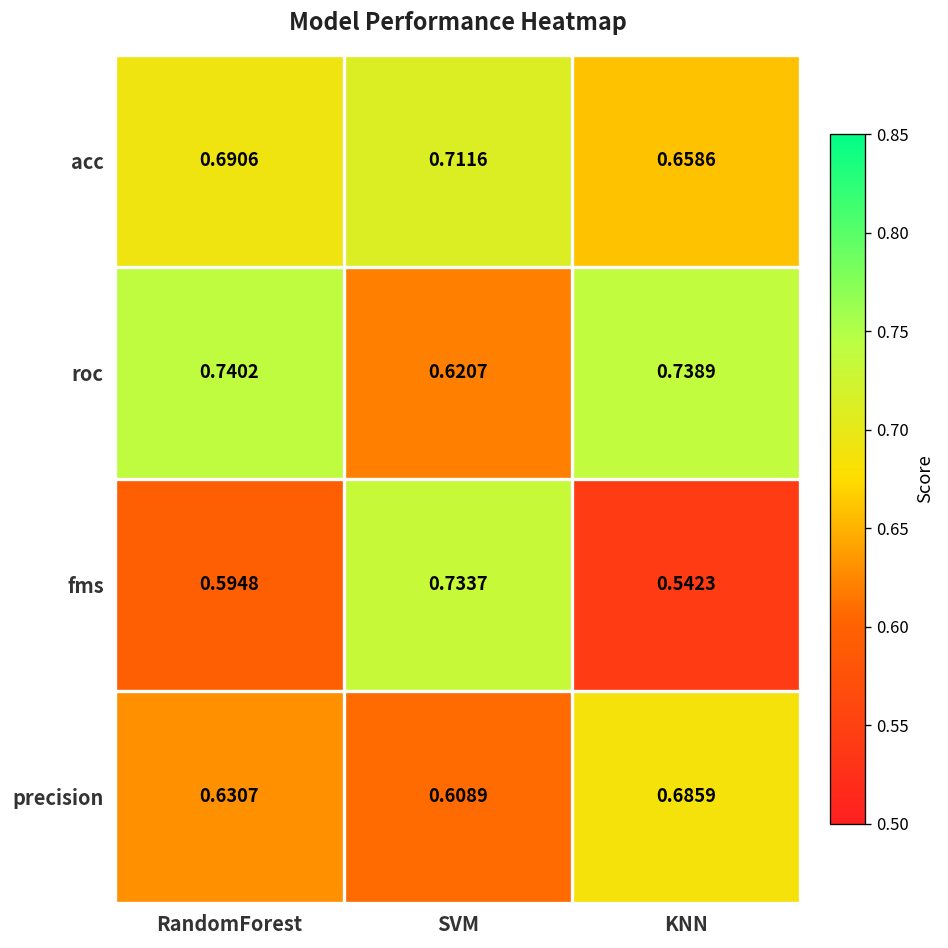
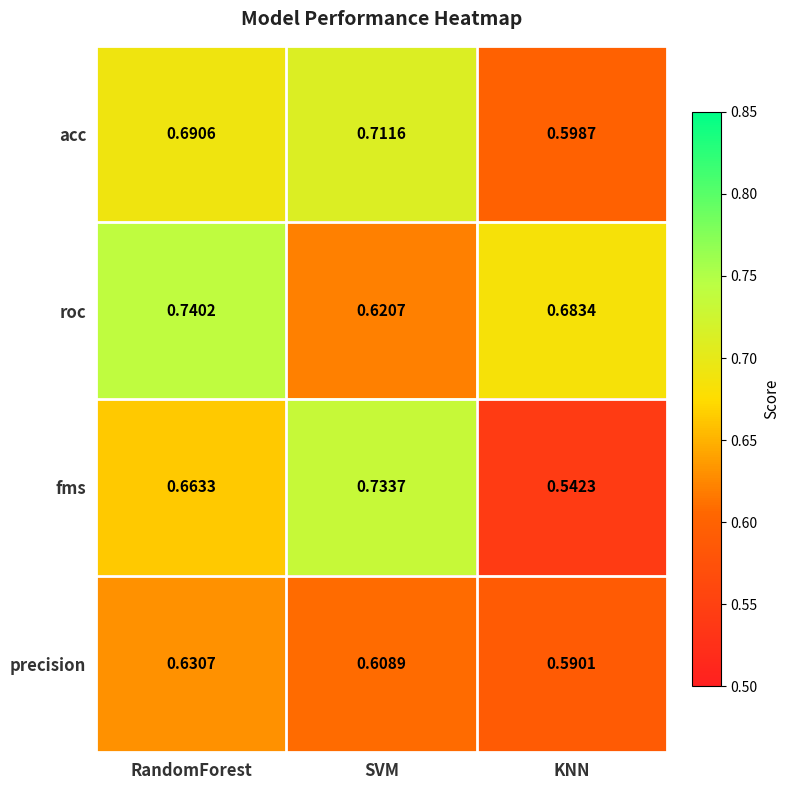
acc, KNN: 0.6586 -> 0.5987
roc, KNN: 0.7389 -> 0.6834
fms, RandomForest: 0.5948 -> 0.6633
precision, KNN: 0.6859 -> 0.5901
